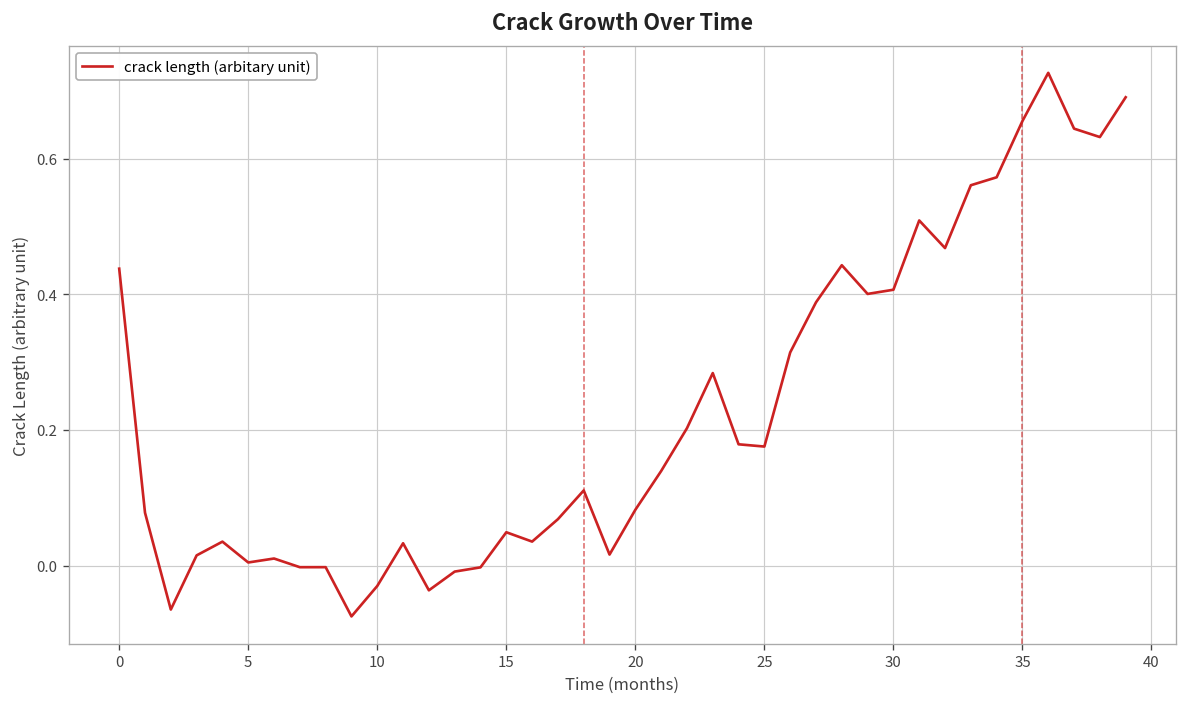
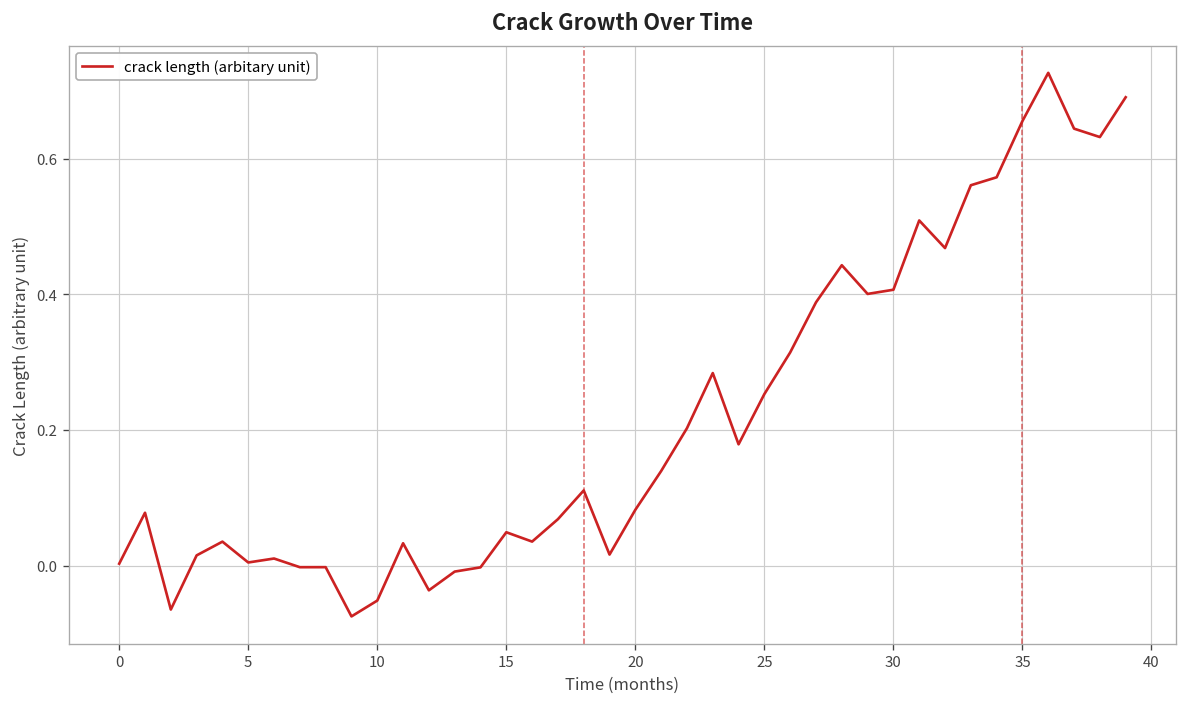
0: 0.44 -> 0.00
10: -0.03 -> -0.05
25: 0.18 -> 0.25
